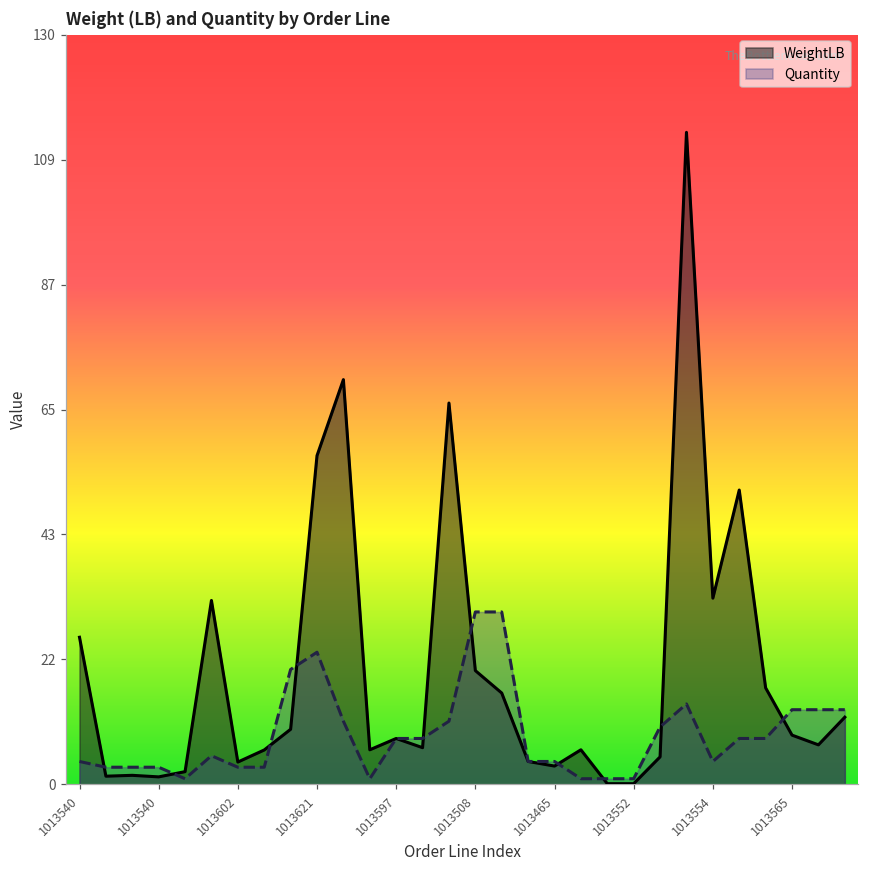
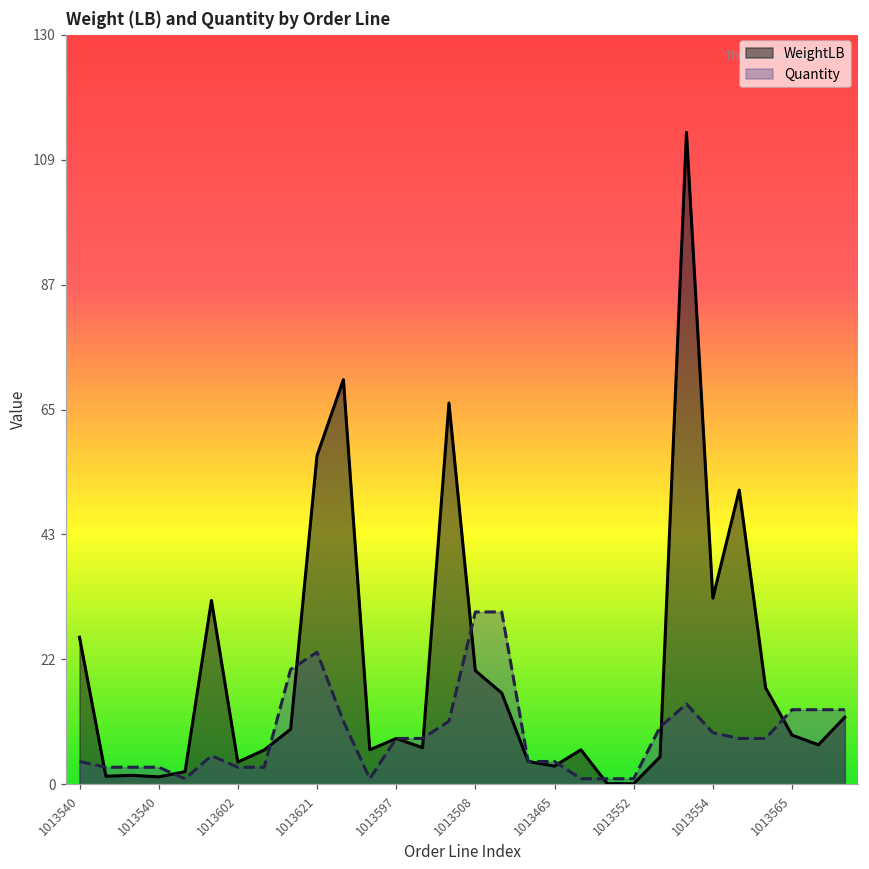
Quantity, 1013554: 4 -> 9
